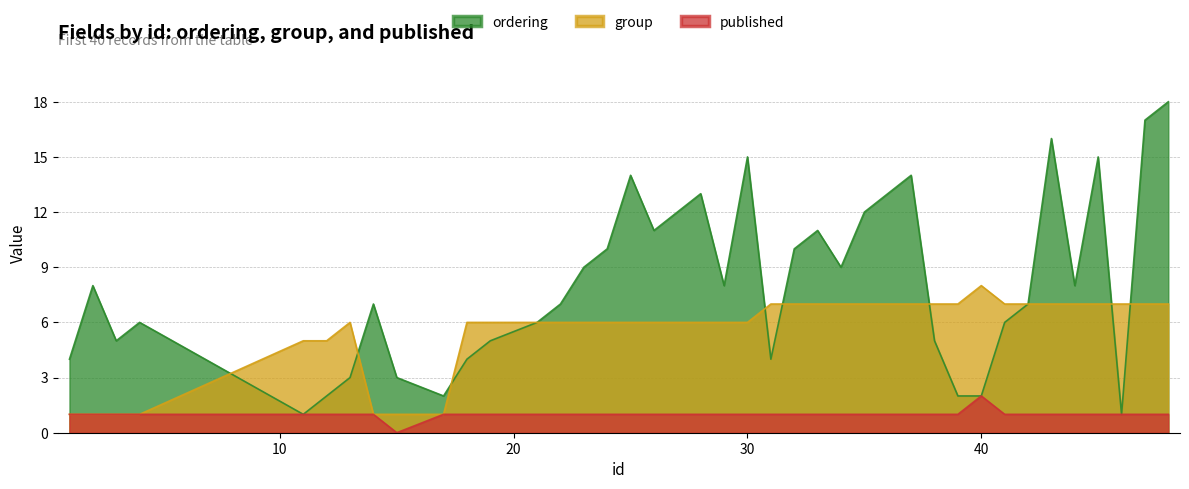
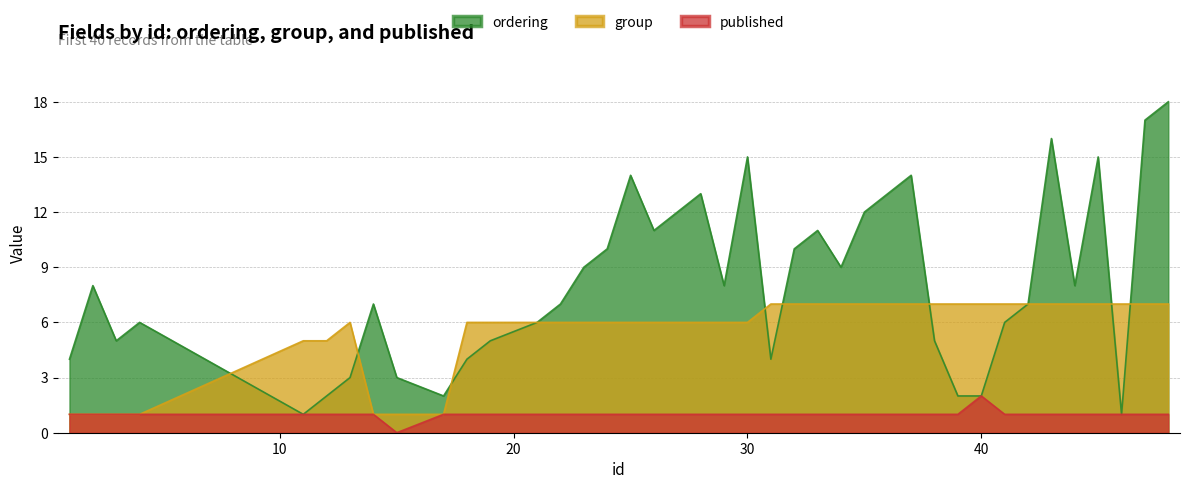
group, 40: 8 -> 7
